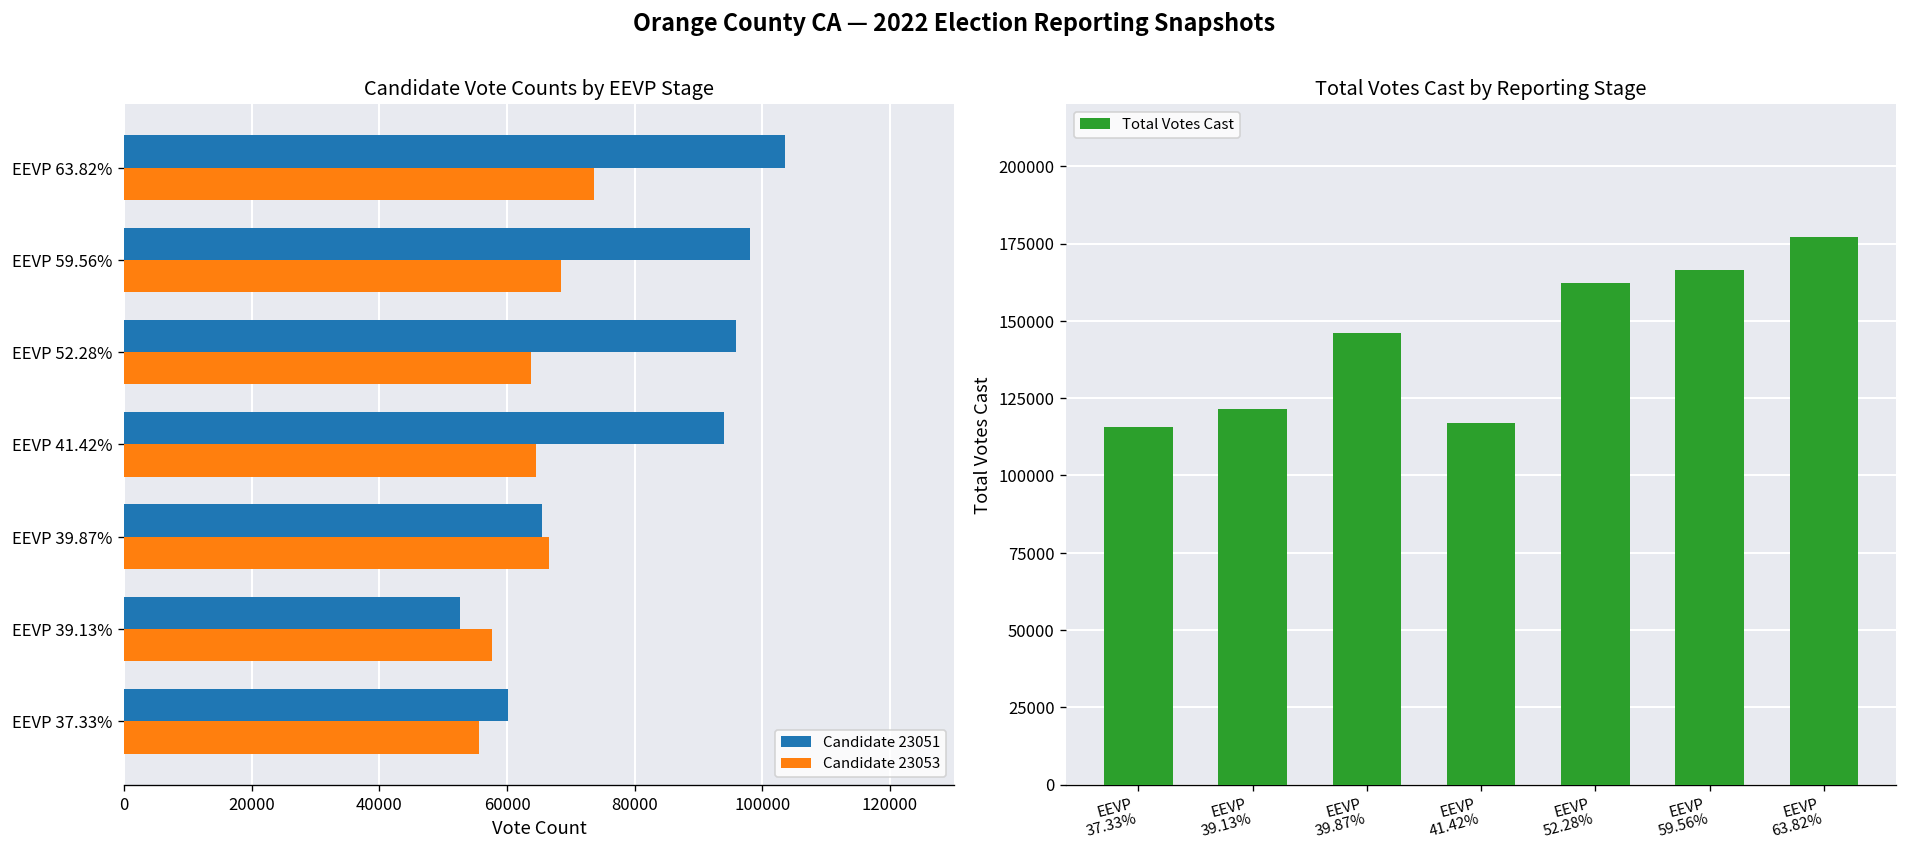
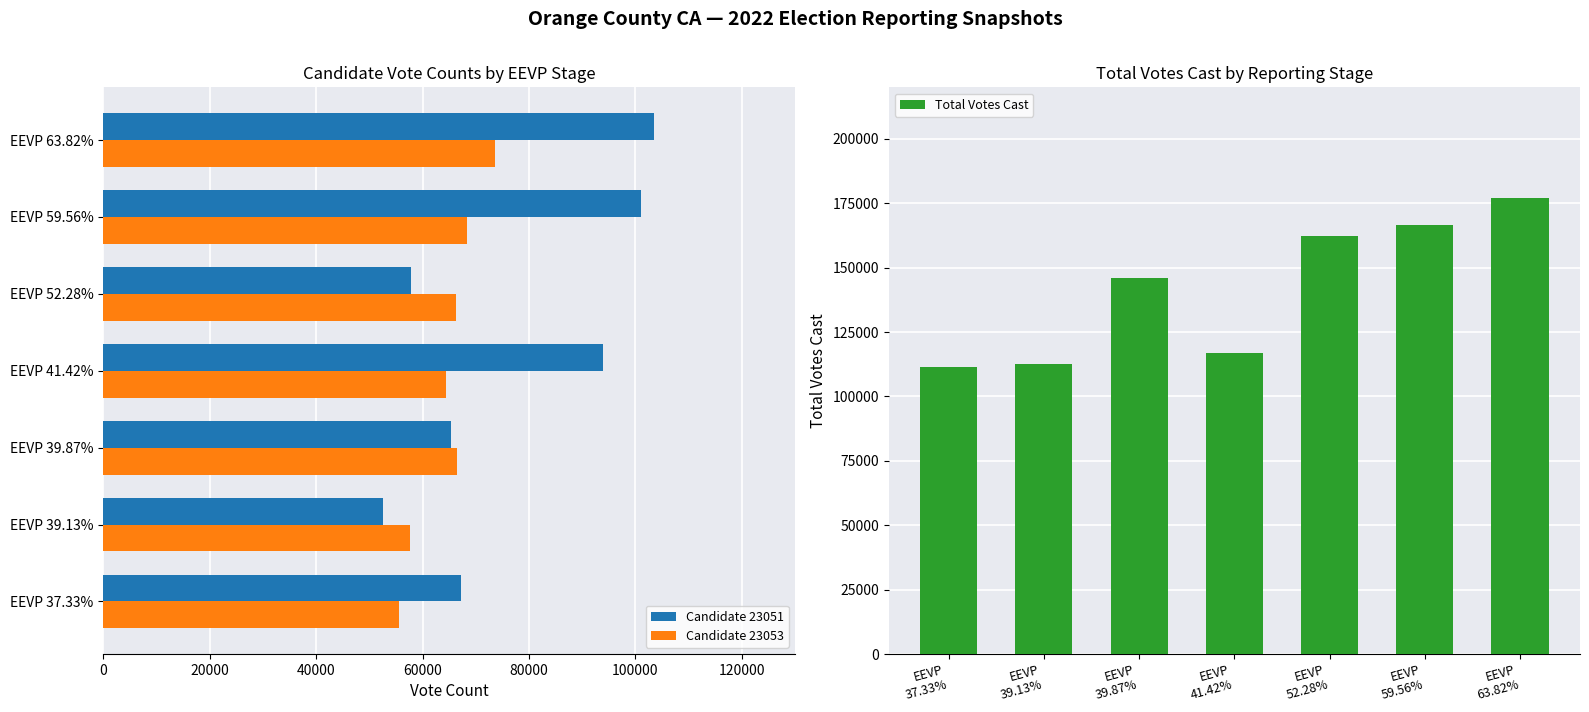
Candidate Vote Counts by EEVP Stage, Candidate 23051, EEVP 59.56%: 98000 -> 101000
Candidate Vote Counts by EEVP Stage, Candidate 23051, EEVP 52.28%: 96000 -> 58000
Candidate Vote Counts by EEVP Stage, Candidate 23053, EEVP 52.28%: 64000 -> 66000
Candidate Vote Counts by EEVP Stage, Candidate 23051, EEVP 37.33%: 60000 -> 67000
Total Votes Cast by Reporting Stage, EEVP 37.33%: 116000 -> 111000
Total Votes Cast by Reporting Stage, EEVP 39.13%: 121000 -> 113000
